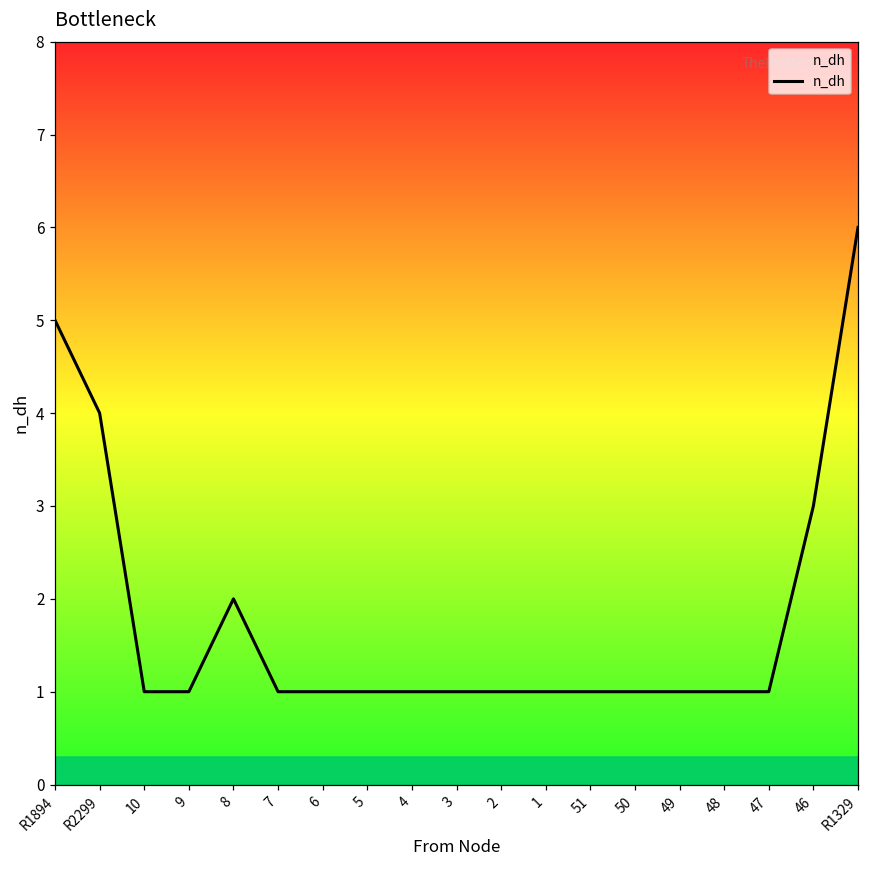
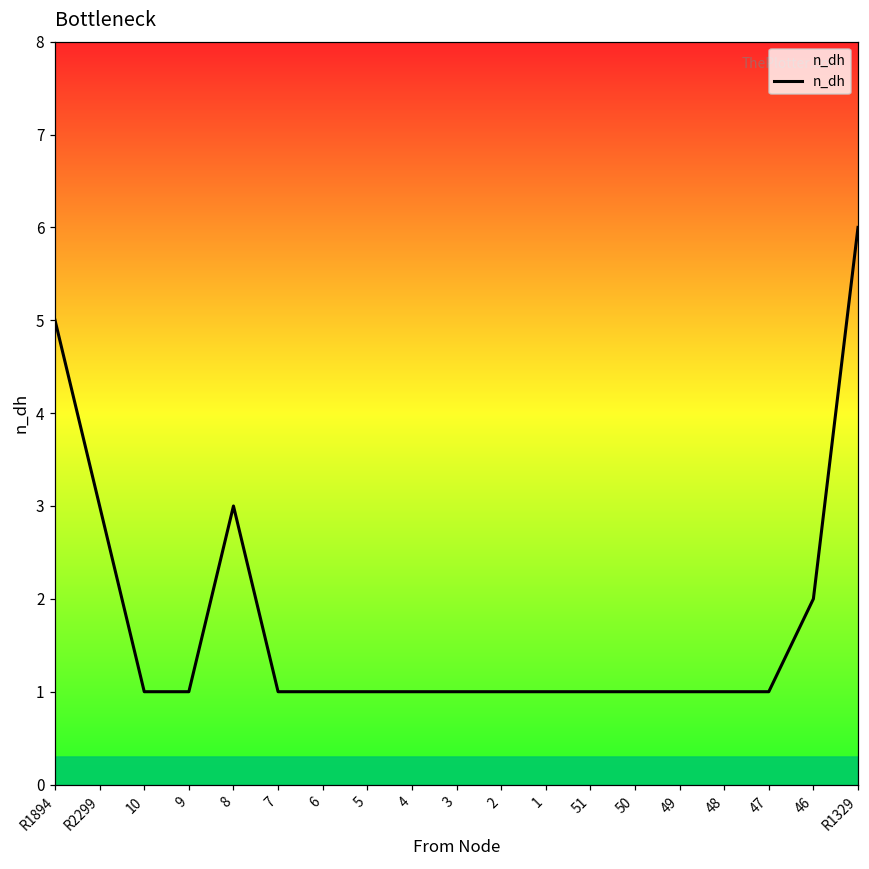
R2299: 4 -> 3
8: 2 -> 3
46: 3 -> 2
